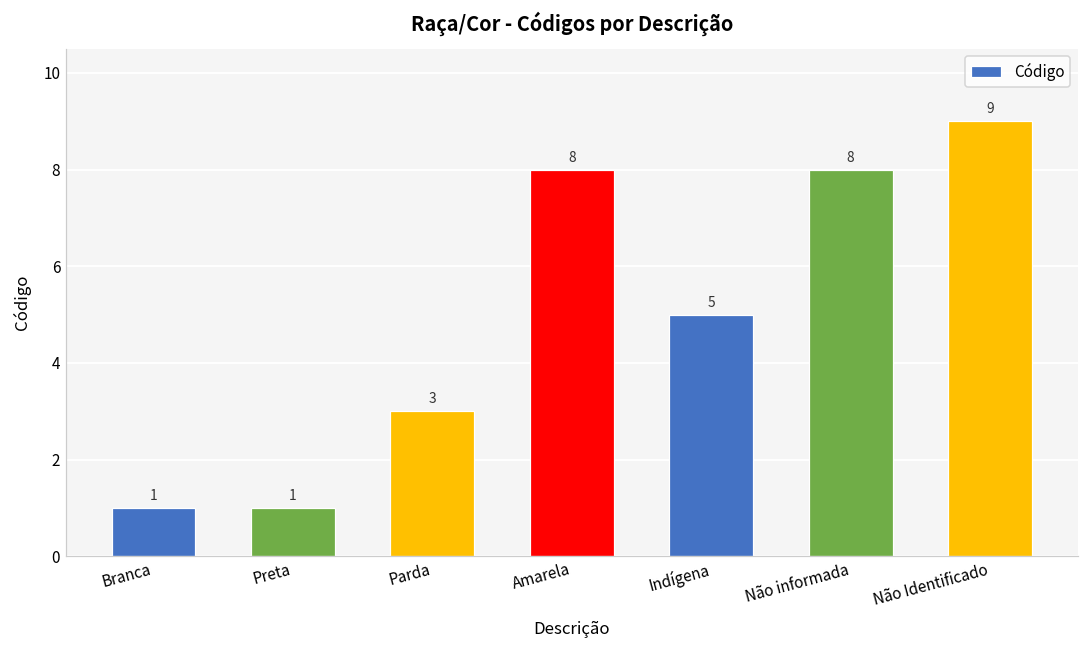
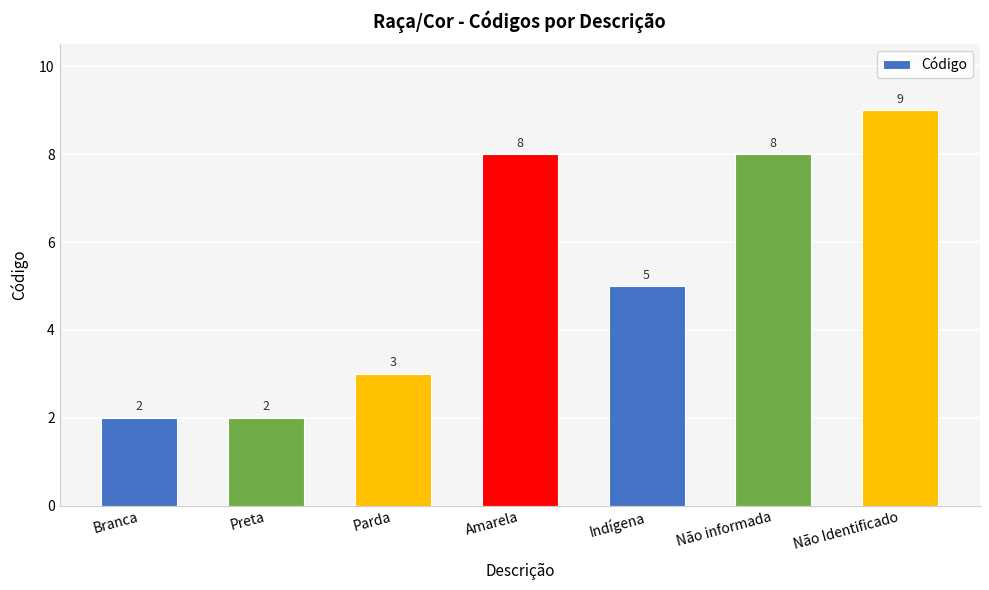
Branca: 1 -> 2
Preta: 1 -> 2
